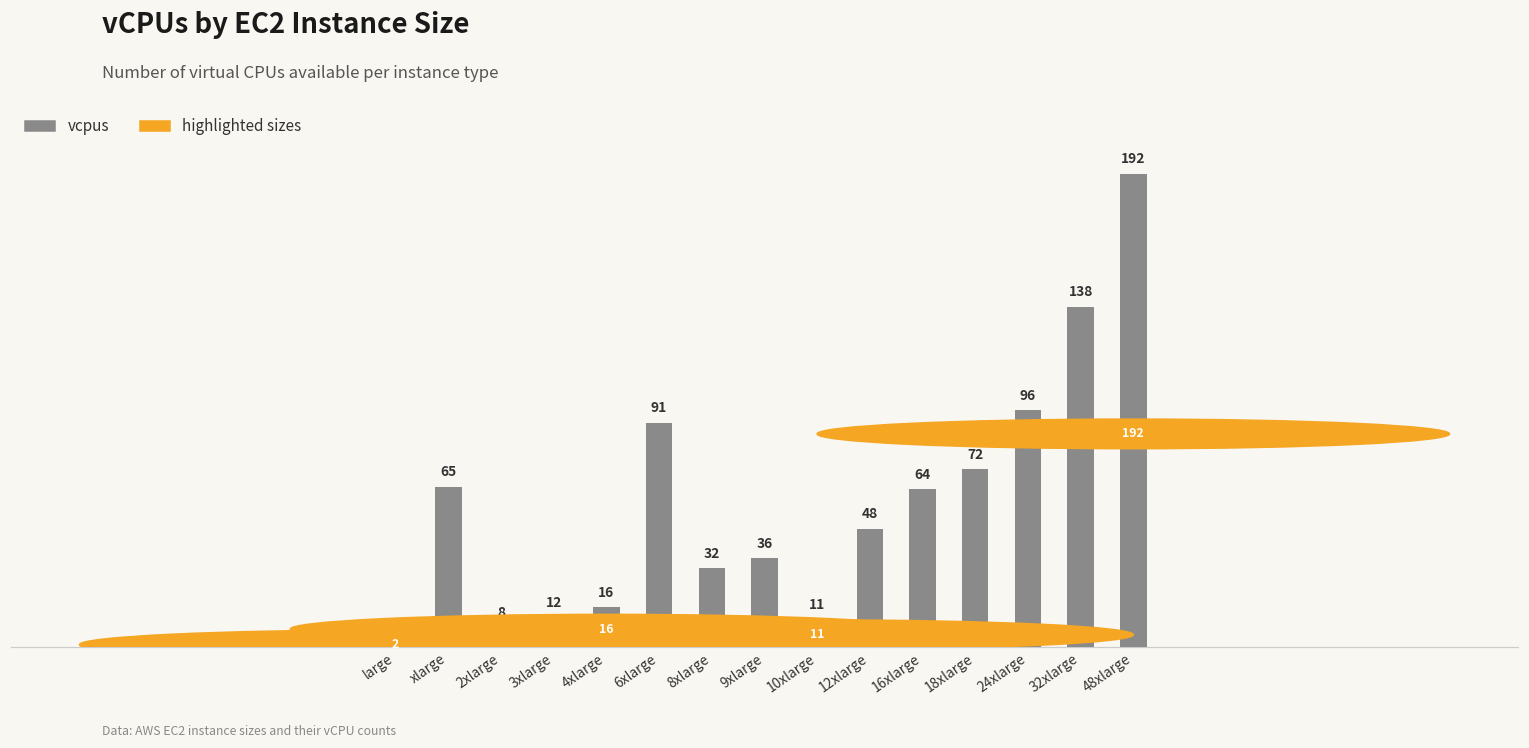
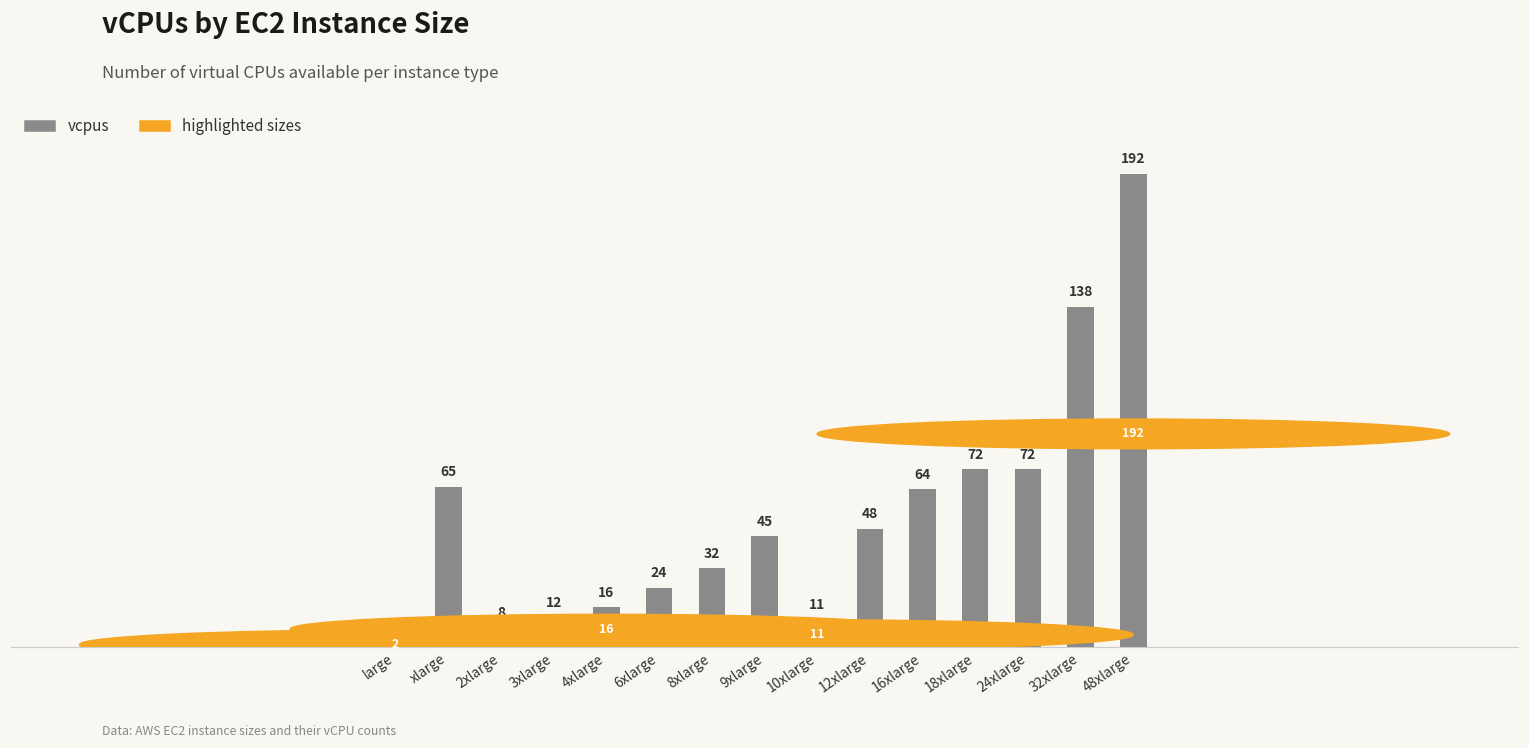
6xlarge: 91 -> 24
9xlarge: 36 -> 45
24xlarge: 96 -> 72
